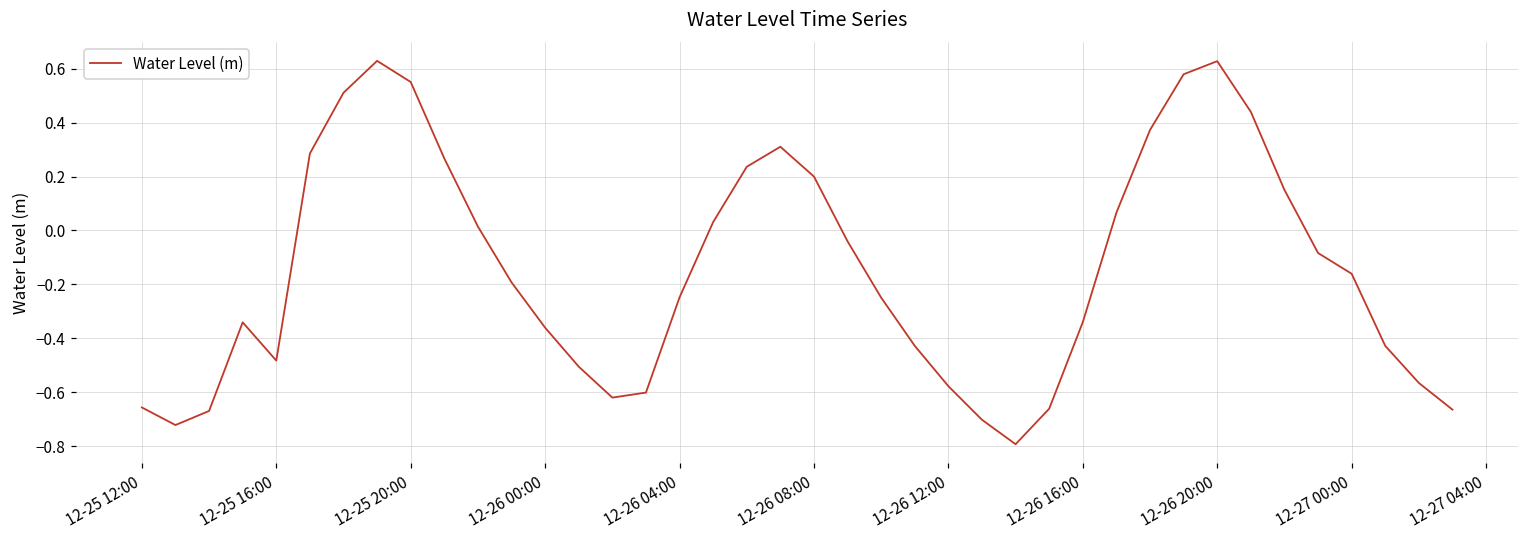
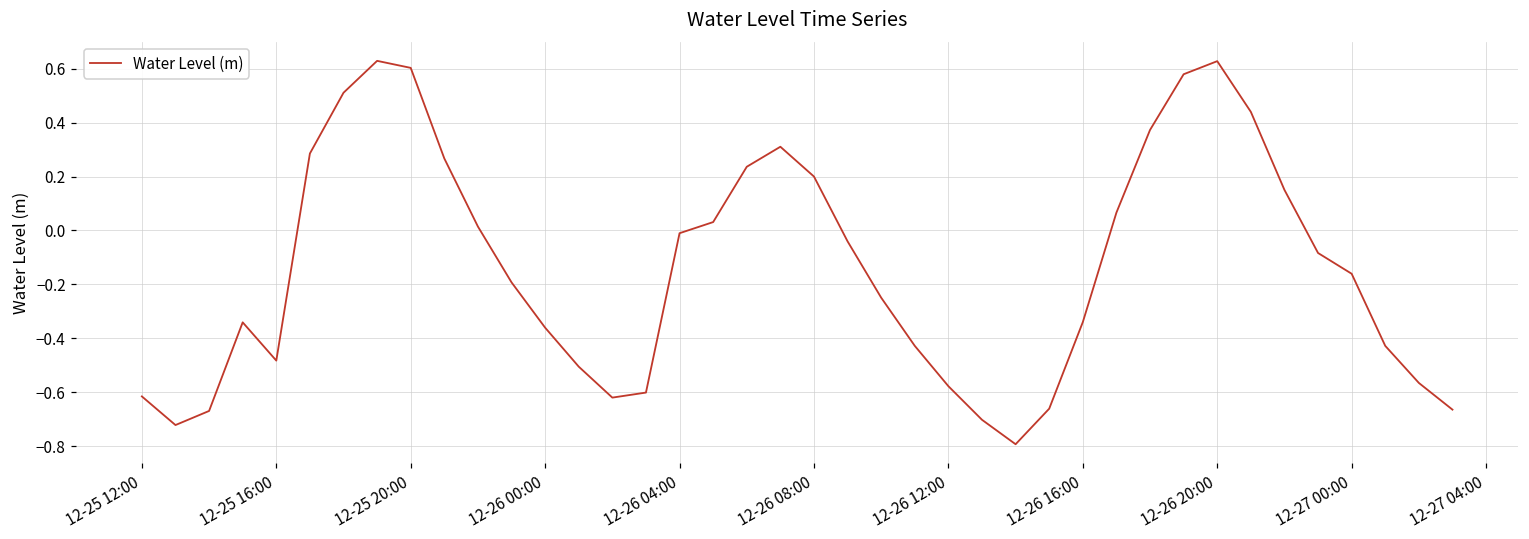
12-25 12:00: -0.66 -> -0.62
12-25 20:00: 0.55 -> 0.60
12-26 04:00: -0.25 -> -0.01
